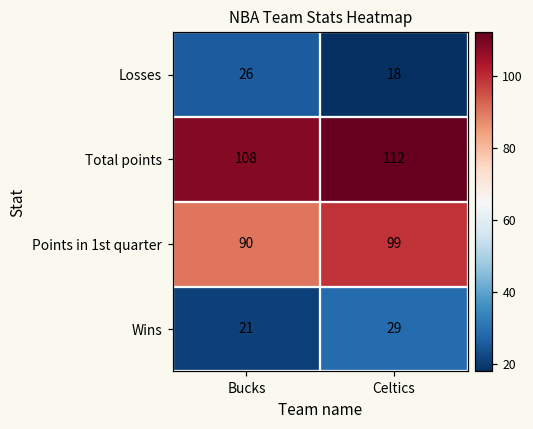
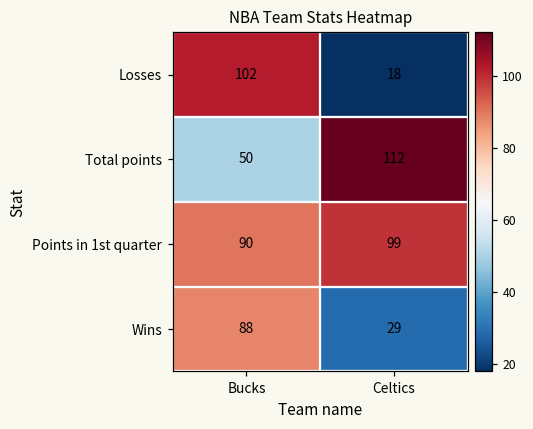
Losses, Bucks: 26 -> 102
Total points, Bucks: 108 -> 50
Wins, Bucks: 21 -> 88
